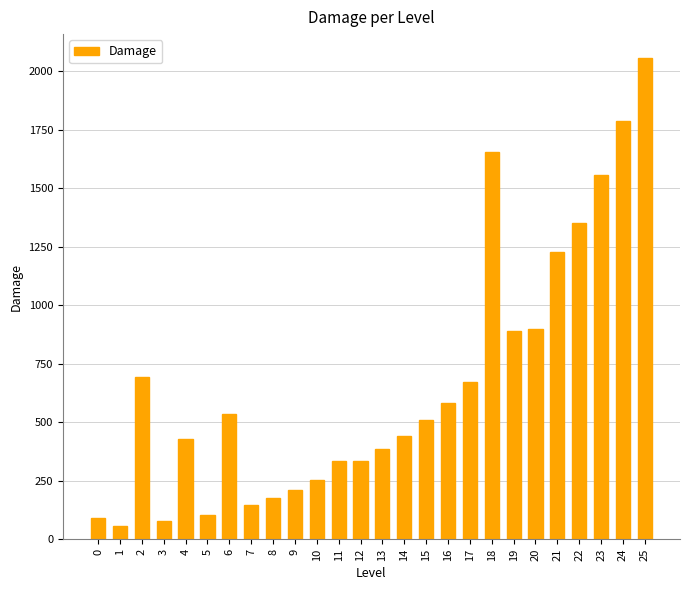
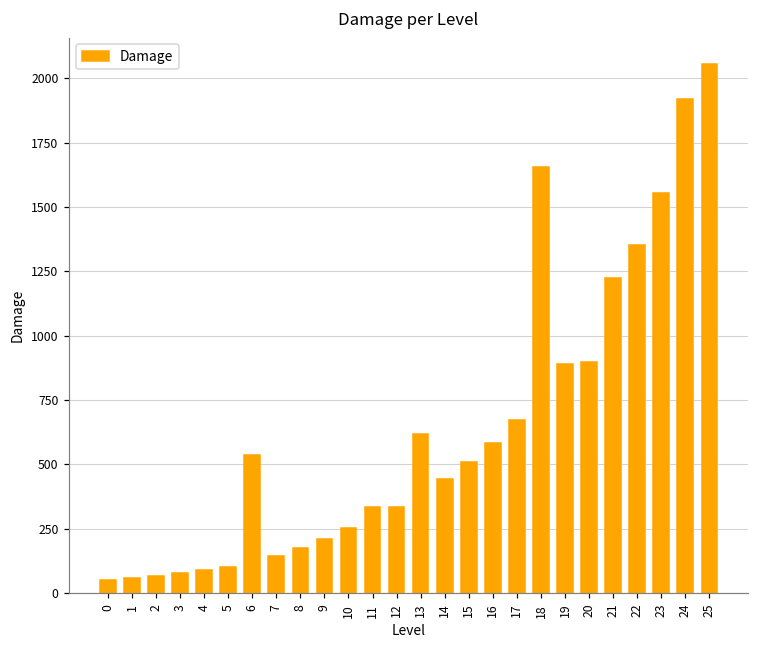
0: 90 -> 50
2: 700 -> 70
4: 430 -> 90
13: 380 -> 620
24: 1790 -> 1920
